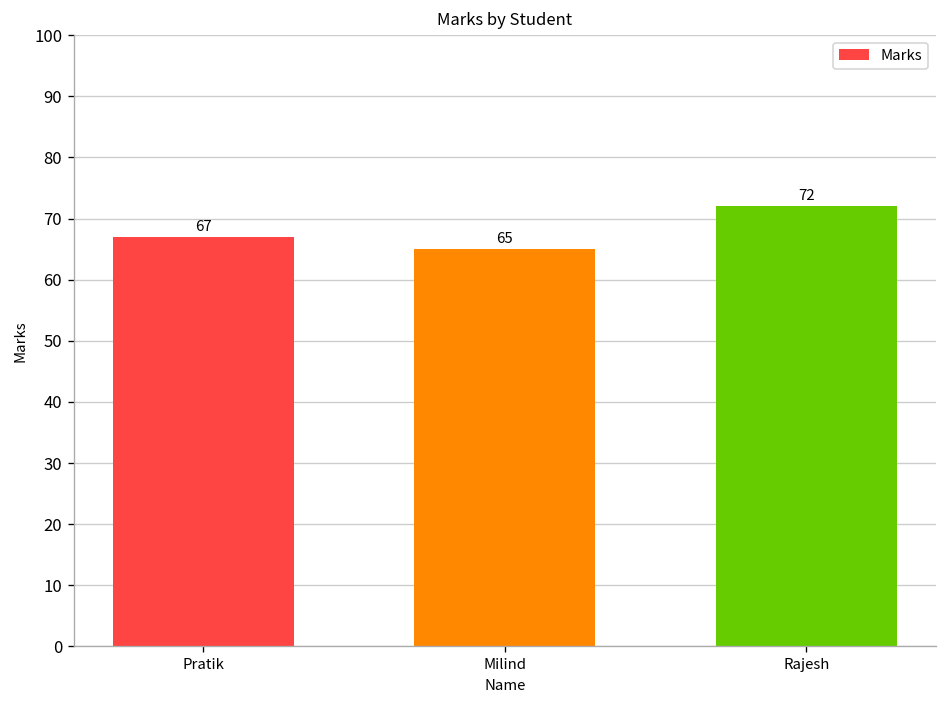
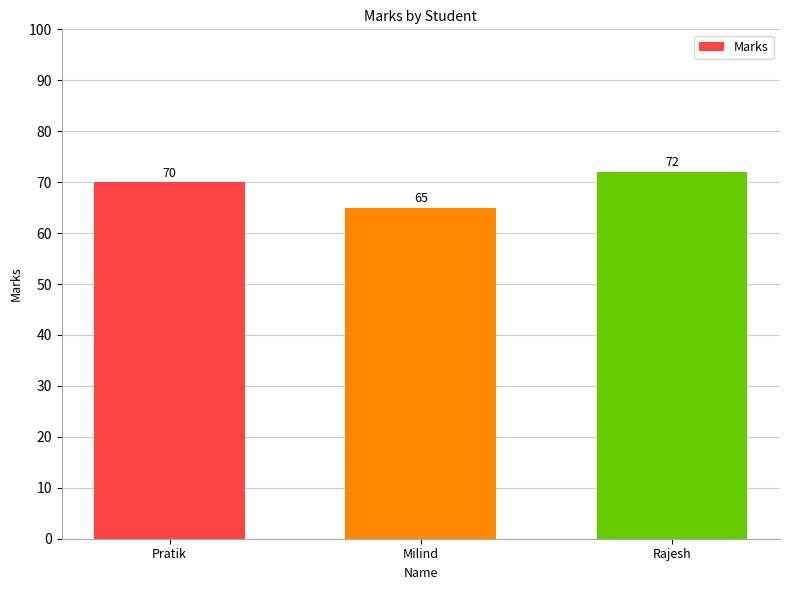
Pratik: 67 -> 70
